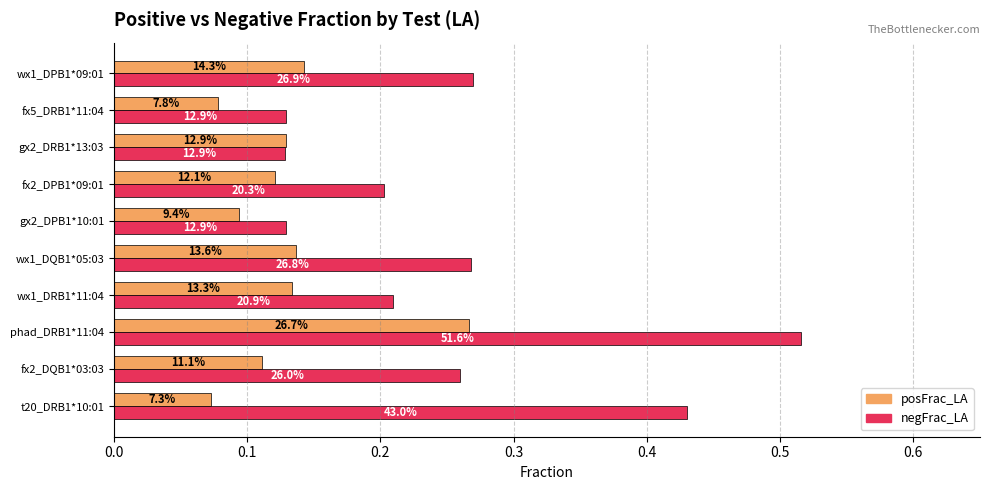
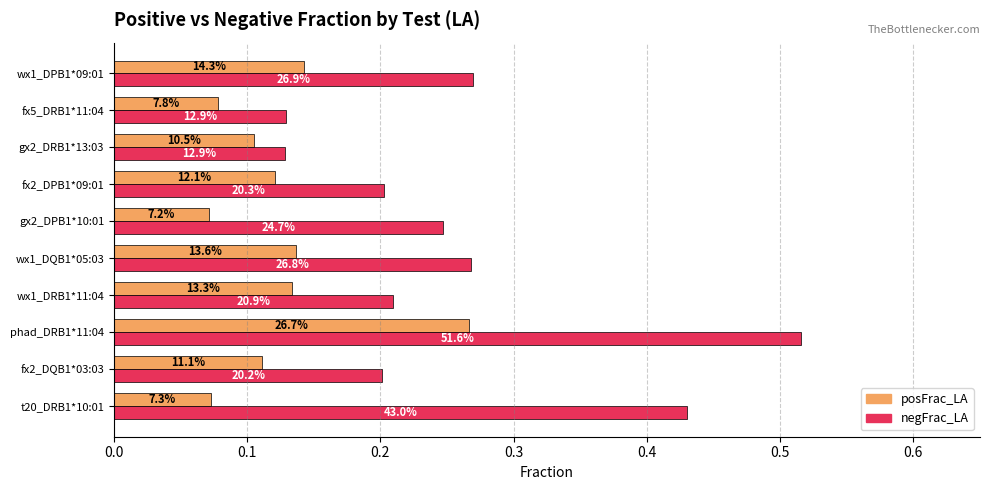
posFrac_LA, gx2_DRB1*13:03: 12.9% -> 10.5%
posFrac_LA, gx2_DPB1*10:01: 9.4% -> 7.2%
negFrac_LA, gx2_DPB1*10:01: 12.9% -> 24.7%
negFrac_LA, fx2_DQB1*03:03: 26.0% -> 20.2%
